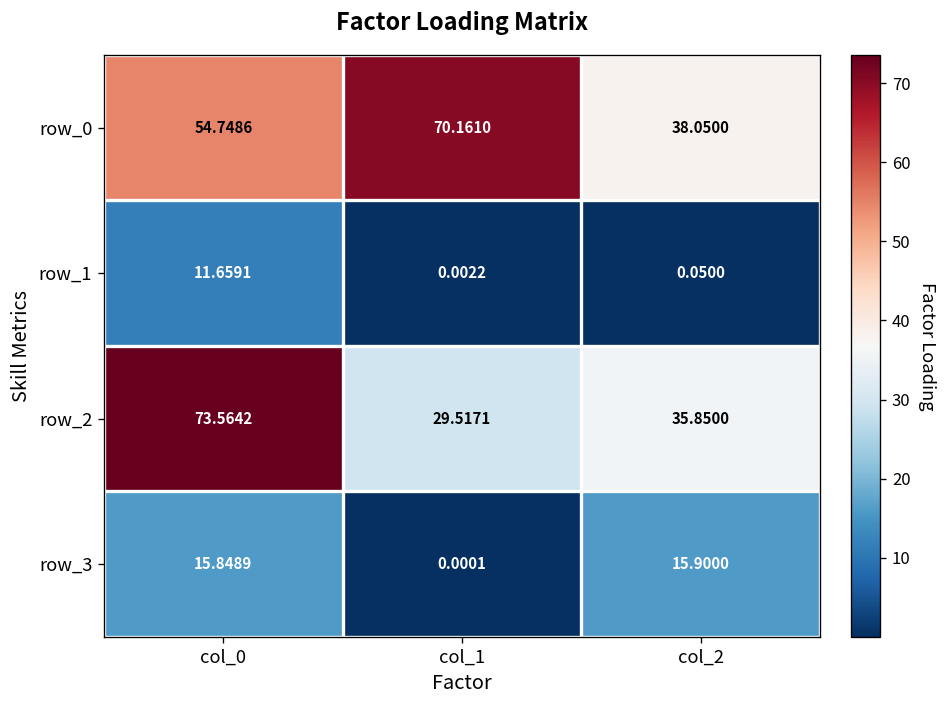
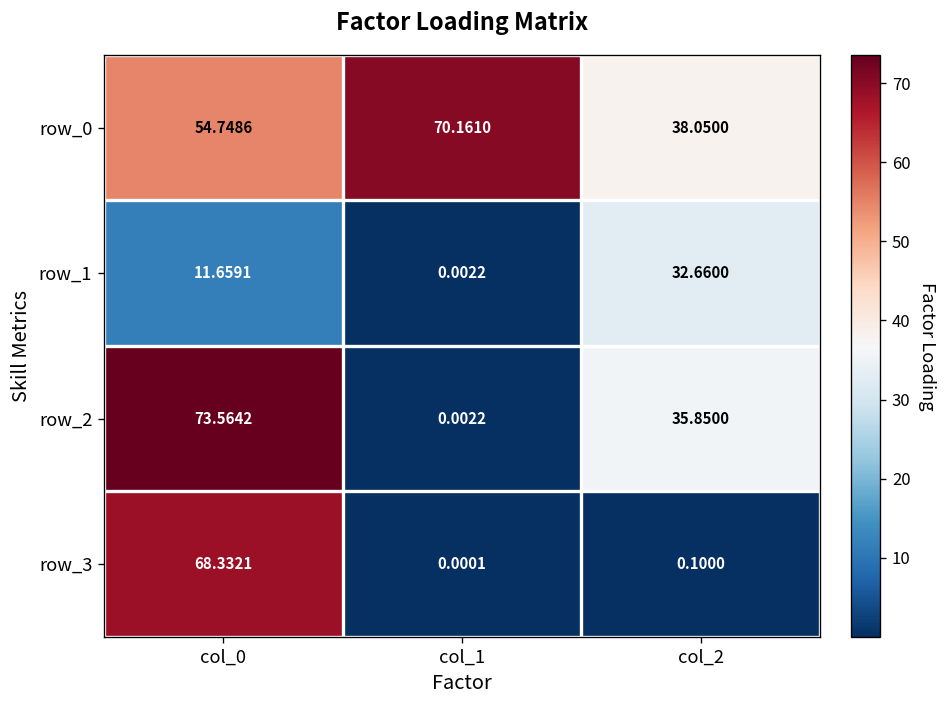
row_1, col_2: 0.0500 -> 32.6600
row_2, col_1: 29.5171 -> 0.0022
row_3, col_0: 15.8489 -> 68.3321
row_3, col_2: 15.9000 -> 0.1000
